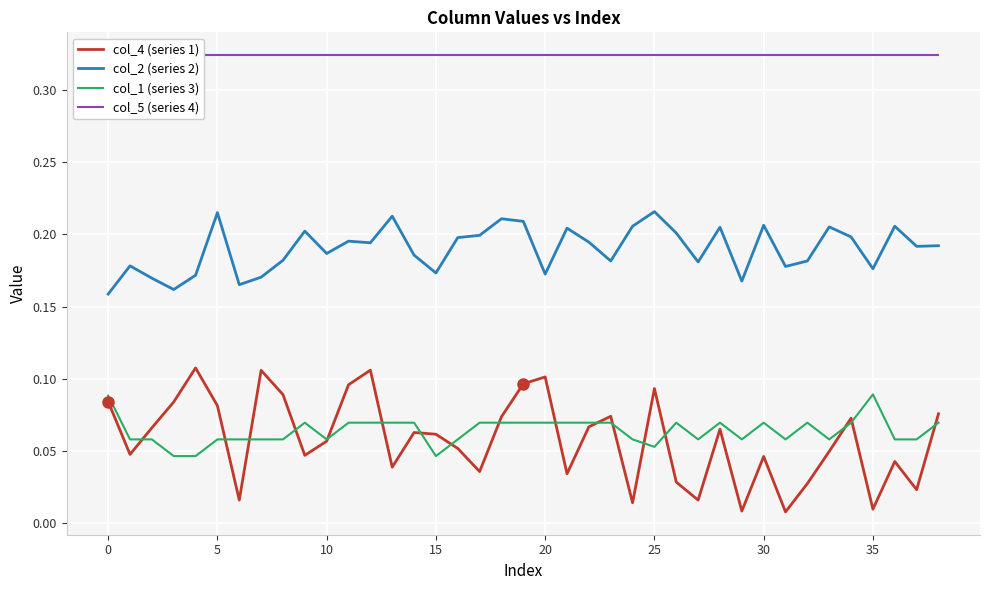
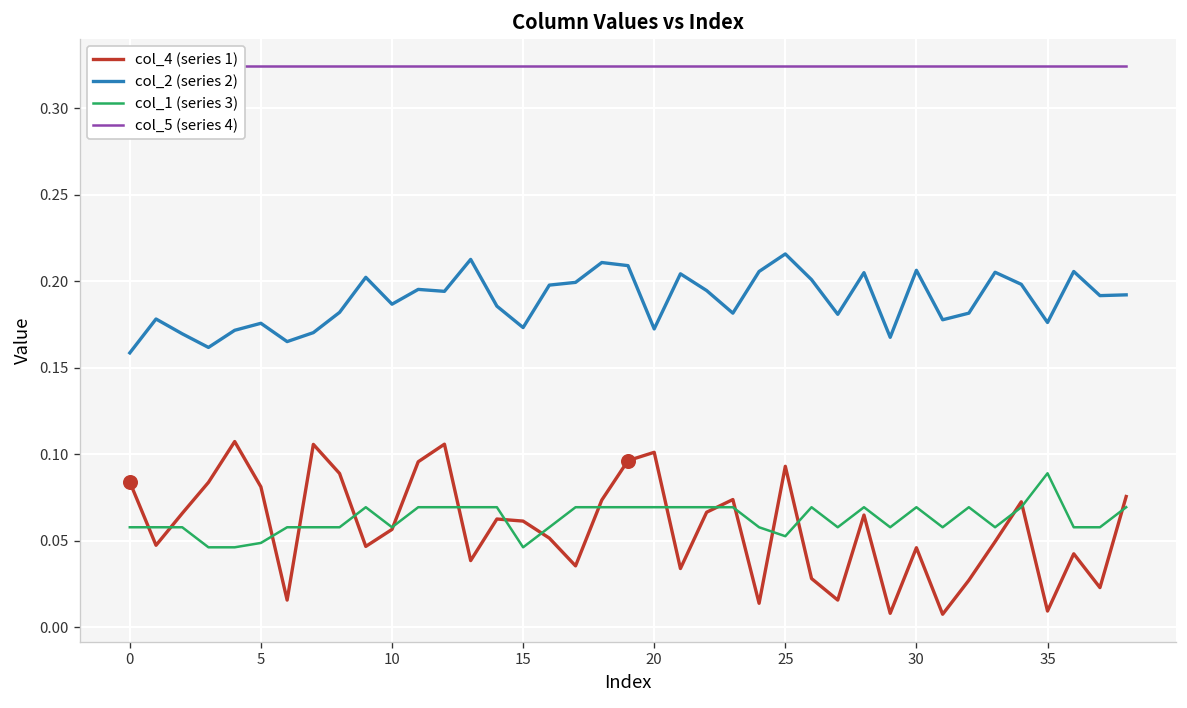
col_1 (series 3), 0: 0.088 -> 0.058
col_2 (series 2), 5: 0.215 -> 0.176
col_1 (series 3), 5: 0.058 -> 0.049
